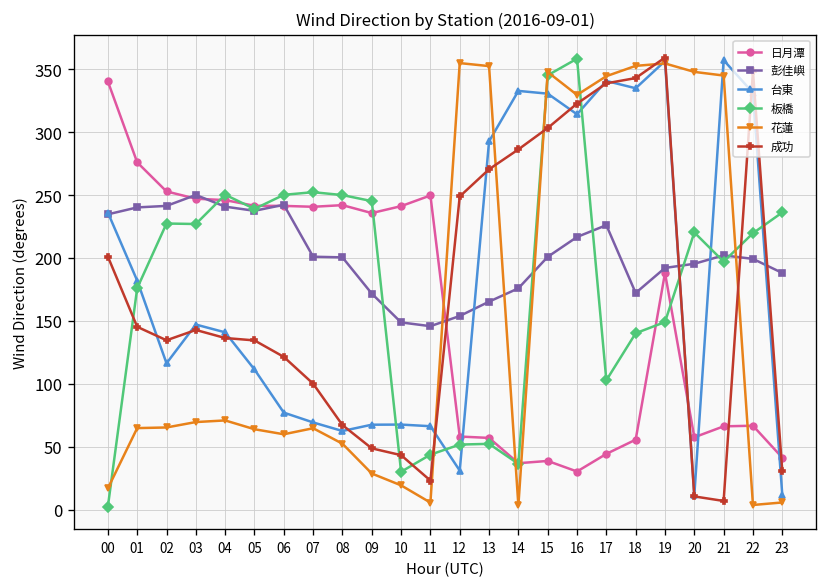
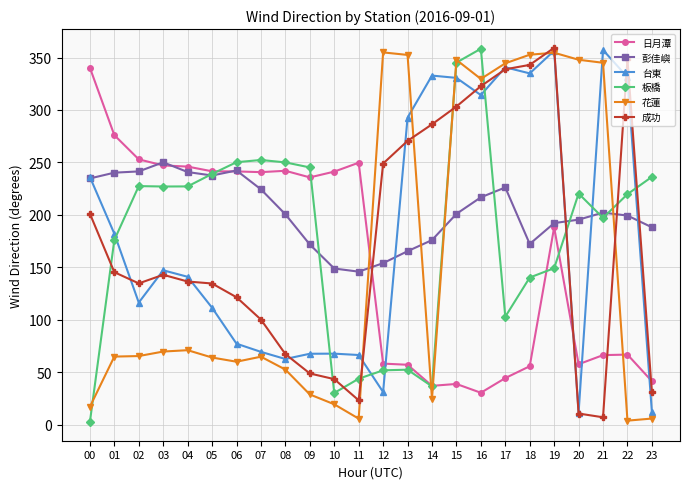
板橋, 04: 250 -> 227
彭佳嶼, 07: 201 -> 224
花蓮, 14: 3 -> 25
